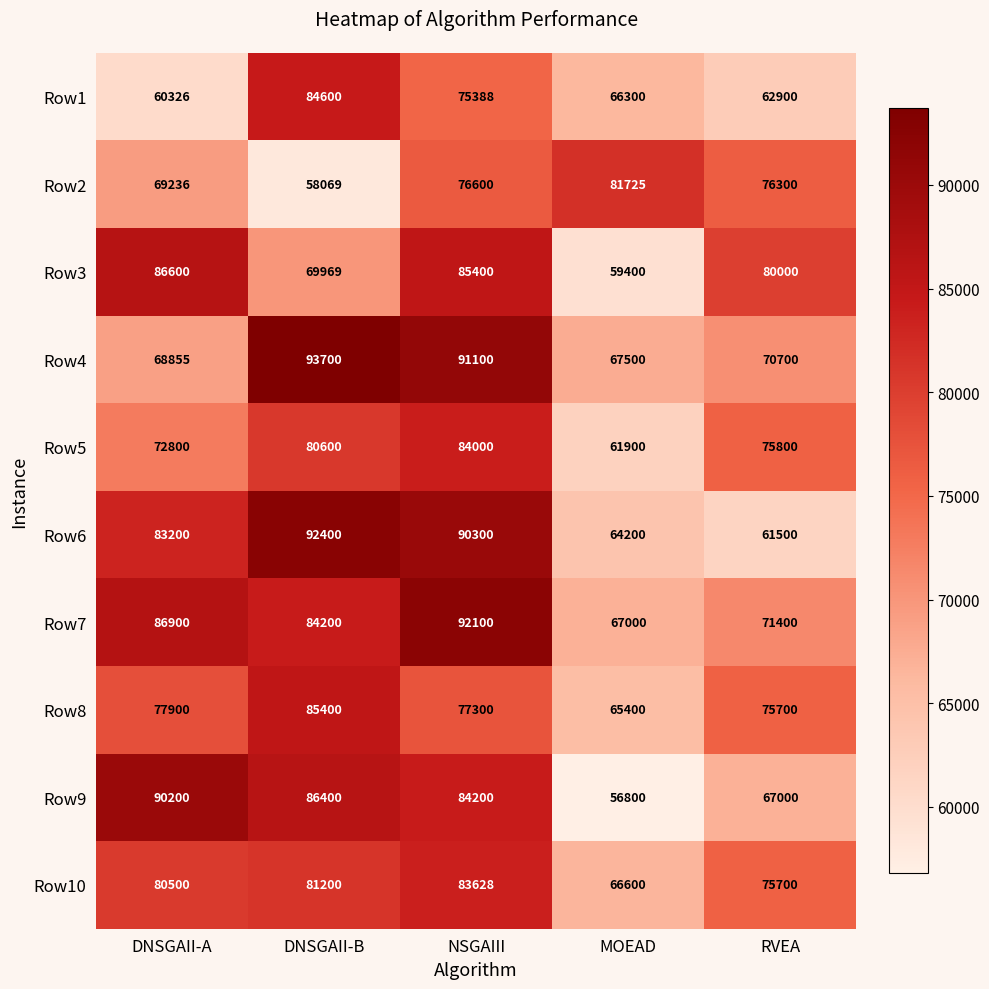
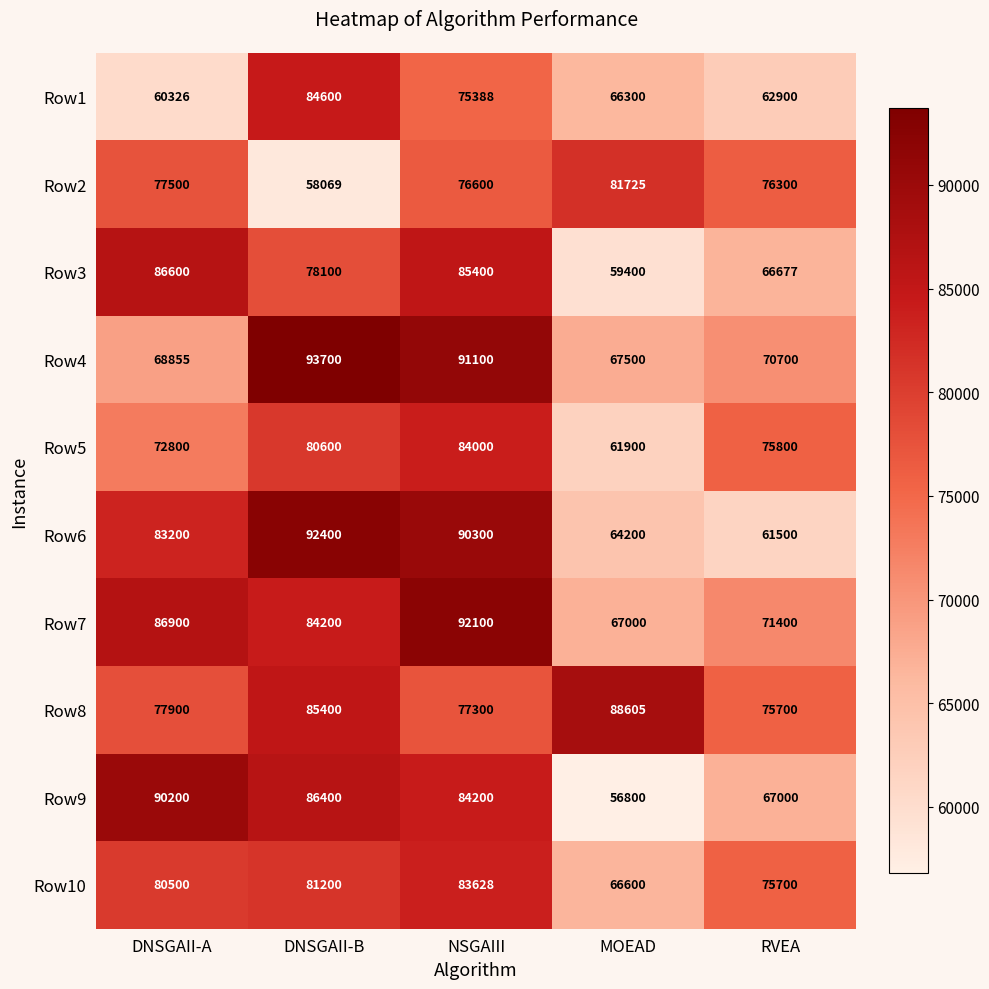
Row2, DNSGAII-A: 69236 -> 77500
Row3, DNSGAII-B: 69969 -> 78100
Row3, RVEA: 80000 -> 66677
Row8, MOEAD: 65400 -> 88605
